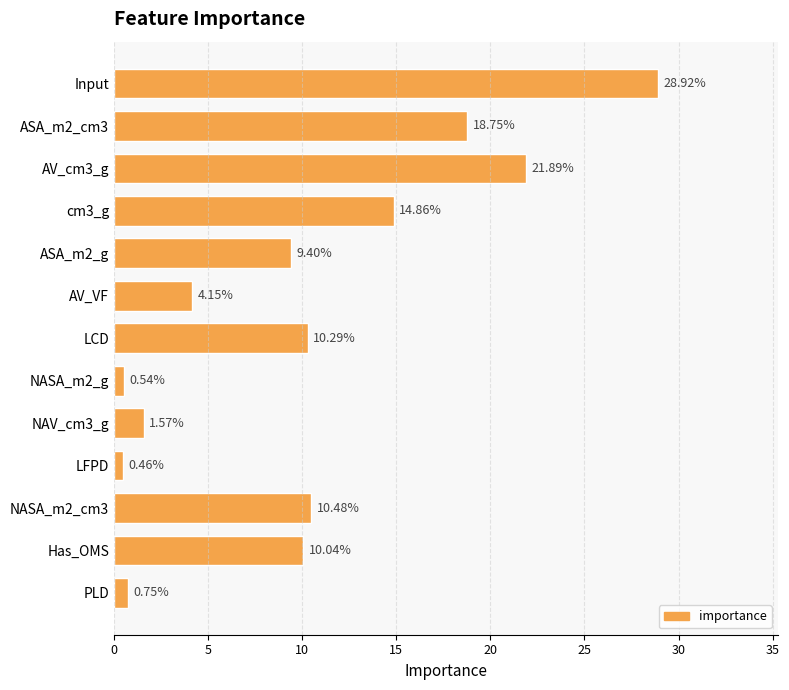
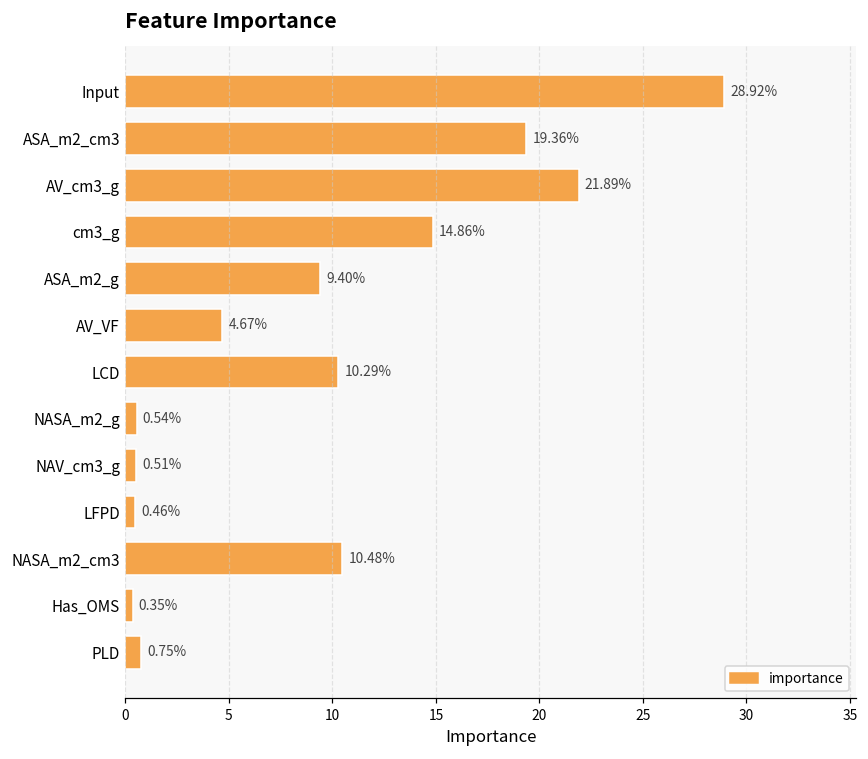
ASA_m2_cm3: 18.75% -> 19.36%
AV_VF: 4.15% -> 4.67%
NAV_cm3_g: 1.57% -> 0.51%
Has_OMS: 10.04% -> 0.35%
